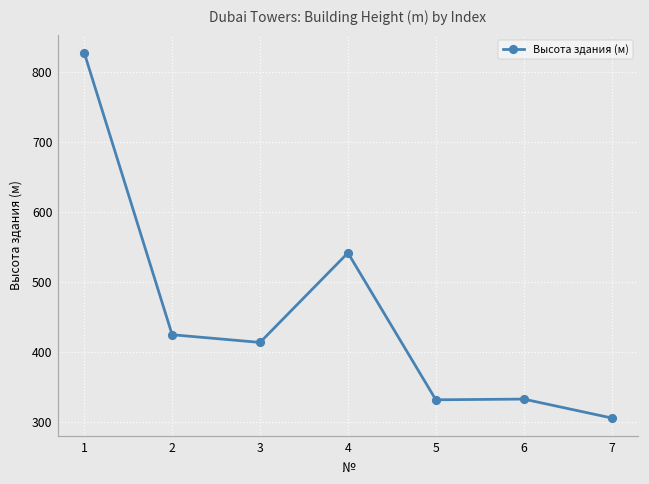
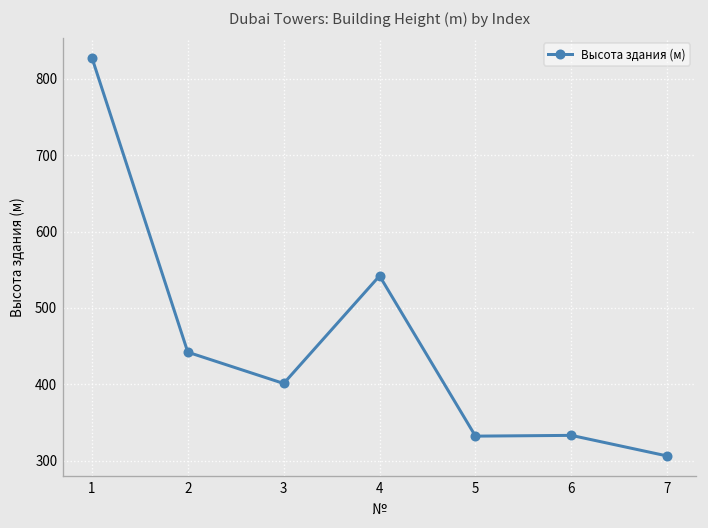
2: 430 -> 440
3: 410 -> 400
